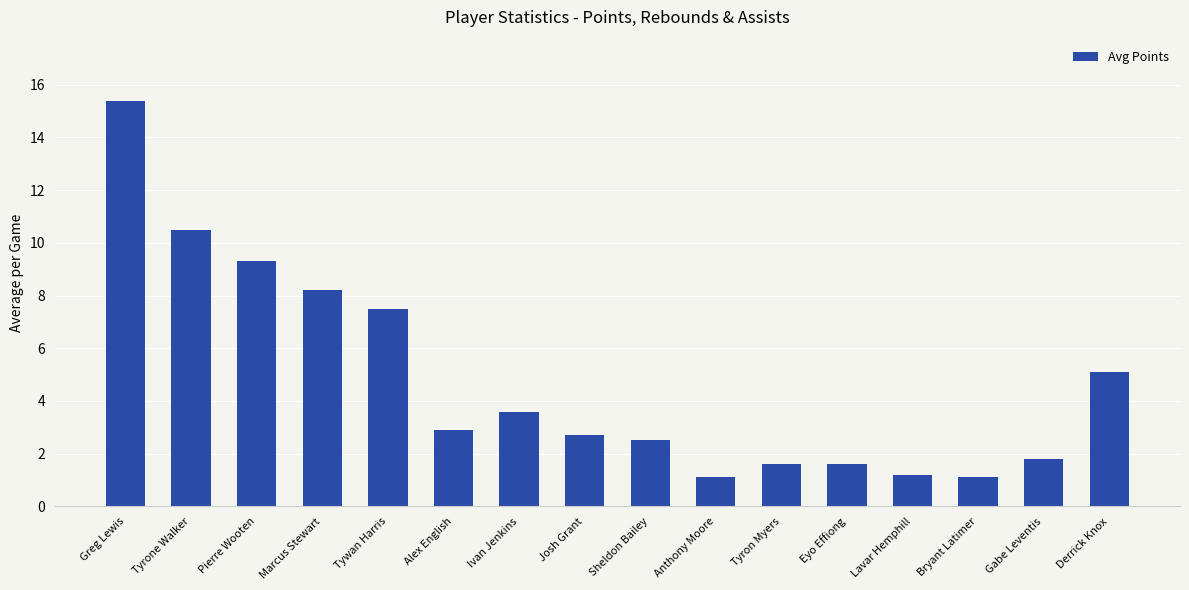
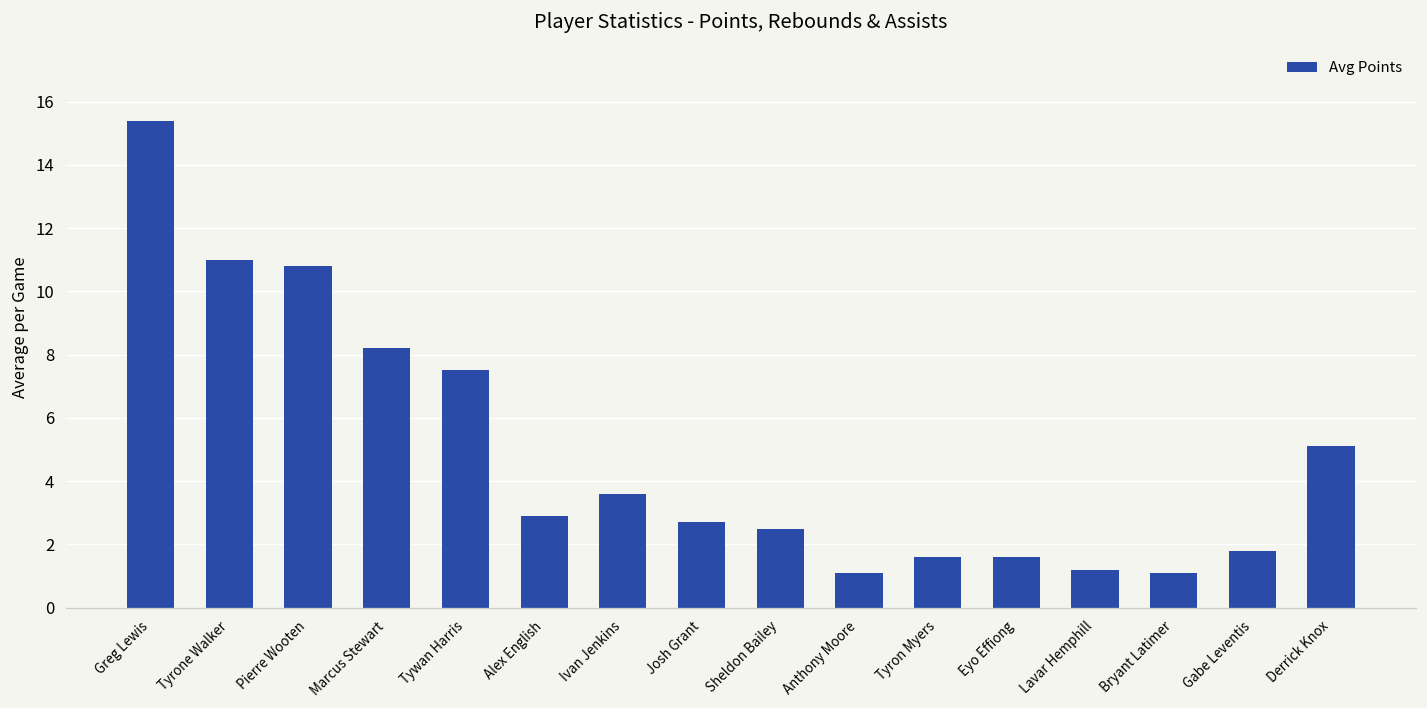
Tyrone Walker: 10.5 -> 11.0
Pierre Wooten: 9.3 -> 10.8
